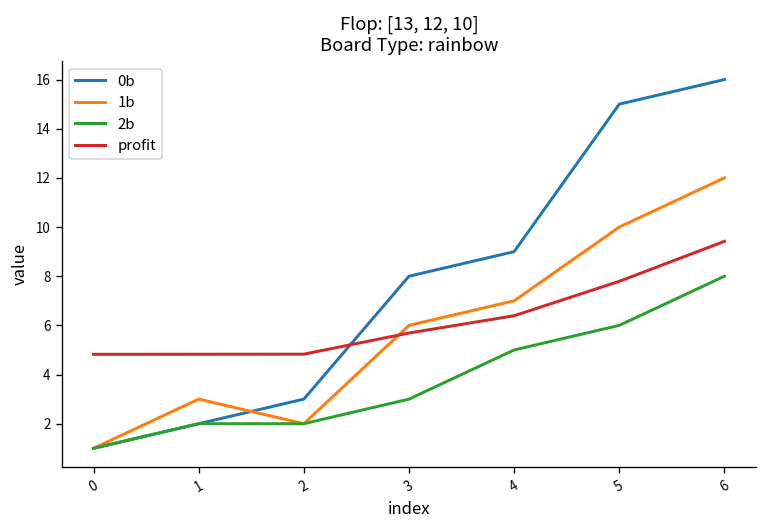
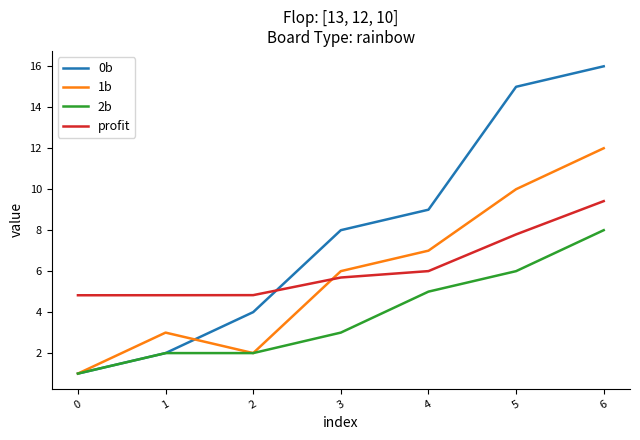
0b, 2: 3 -> 4
profit, 4: 6.4 -> 6.0
